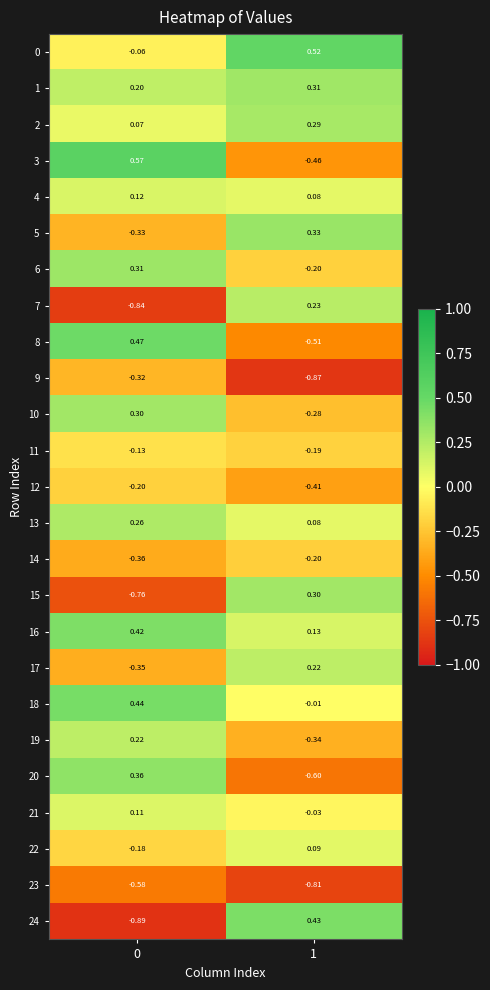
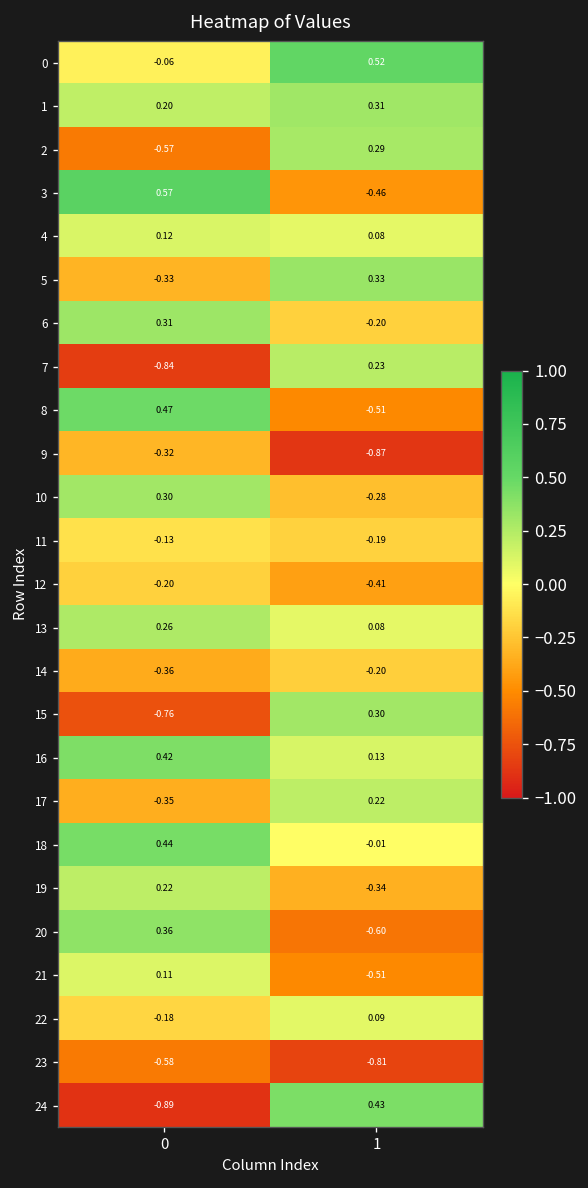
2, 0: 0.07 -> -0.57
21, 1: -0.03 -> -0.51
